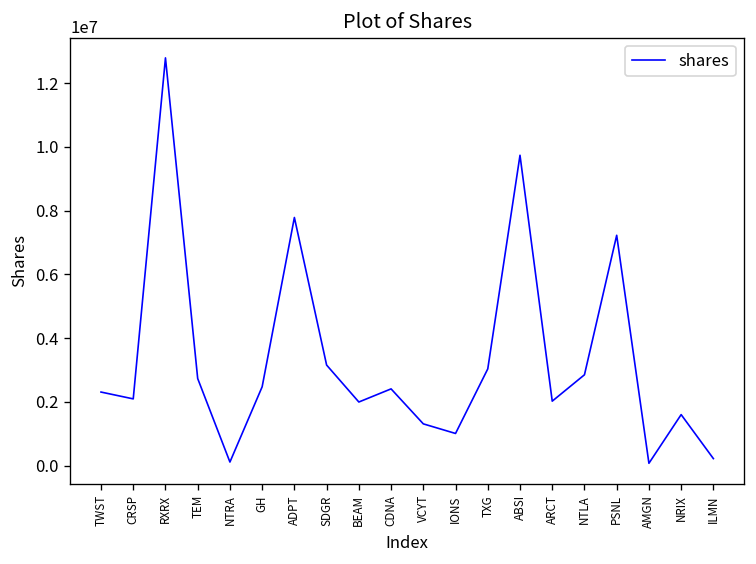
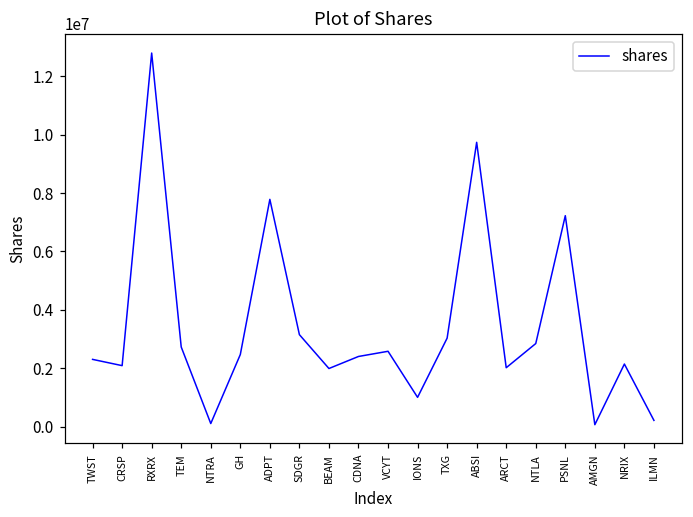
VCYT: 1300000 -> 2600000
NRIX: 1600000 -> 2100000
